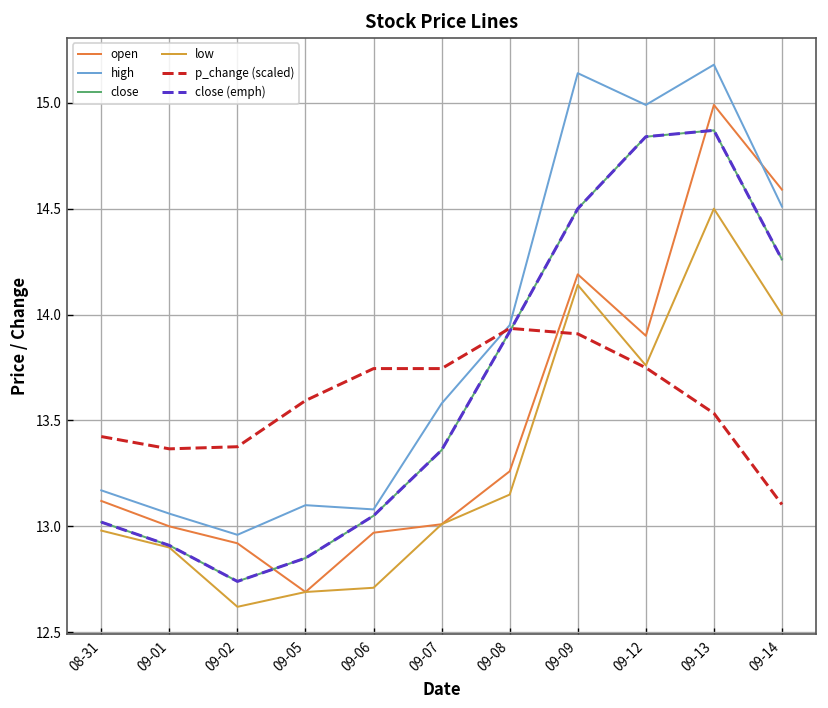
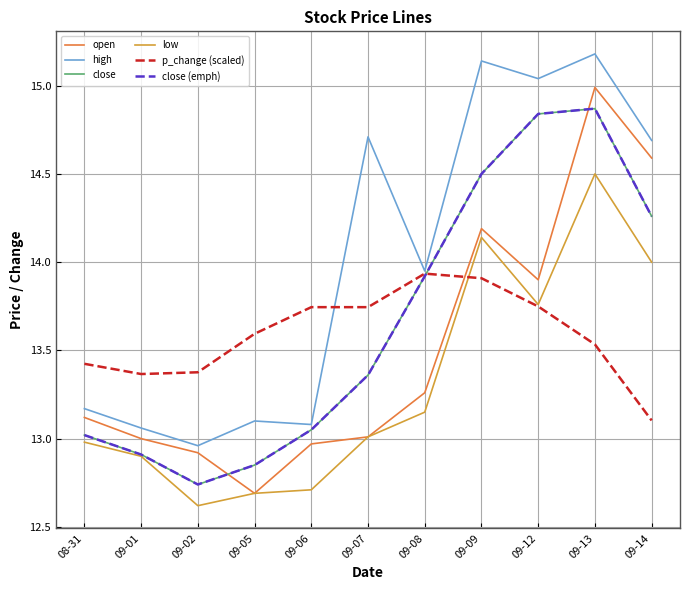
high, 09-07: 13.58 -> 14.71
high, 09-12: 14.99 -> 15.04
high, 09-14: 14.51 -> 14.69
